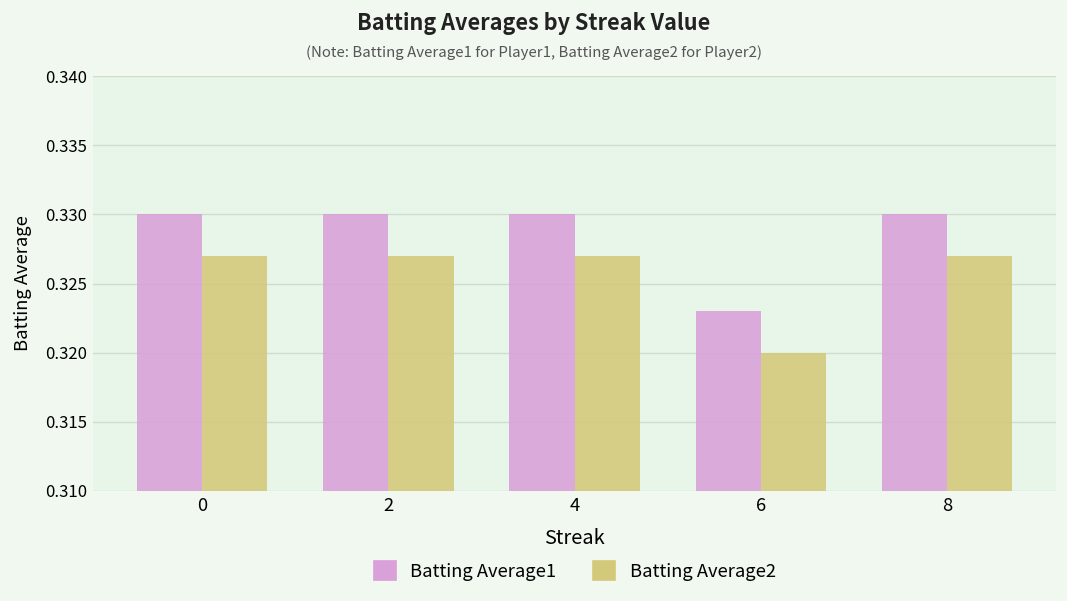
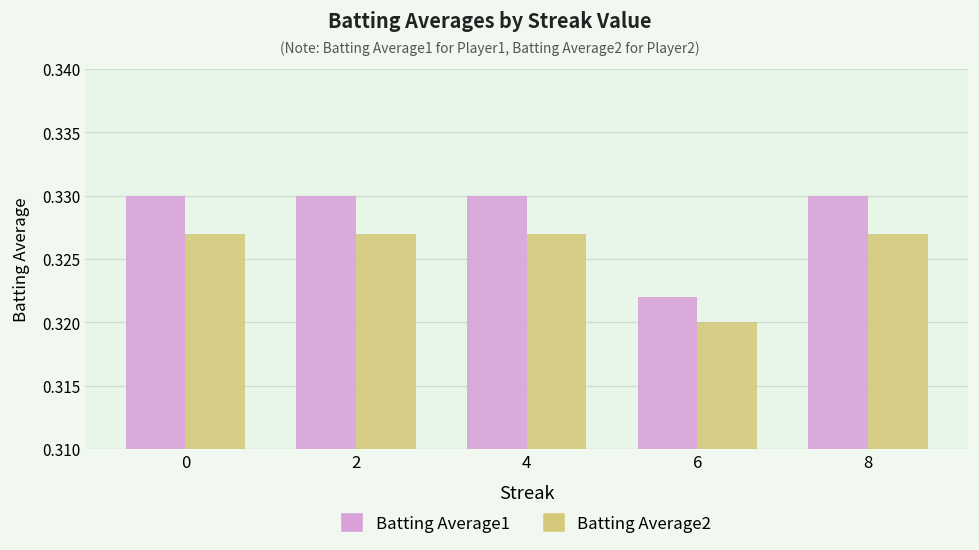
Batting Average1, 6: 0.323 -> 0.322
